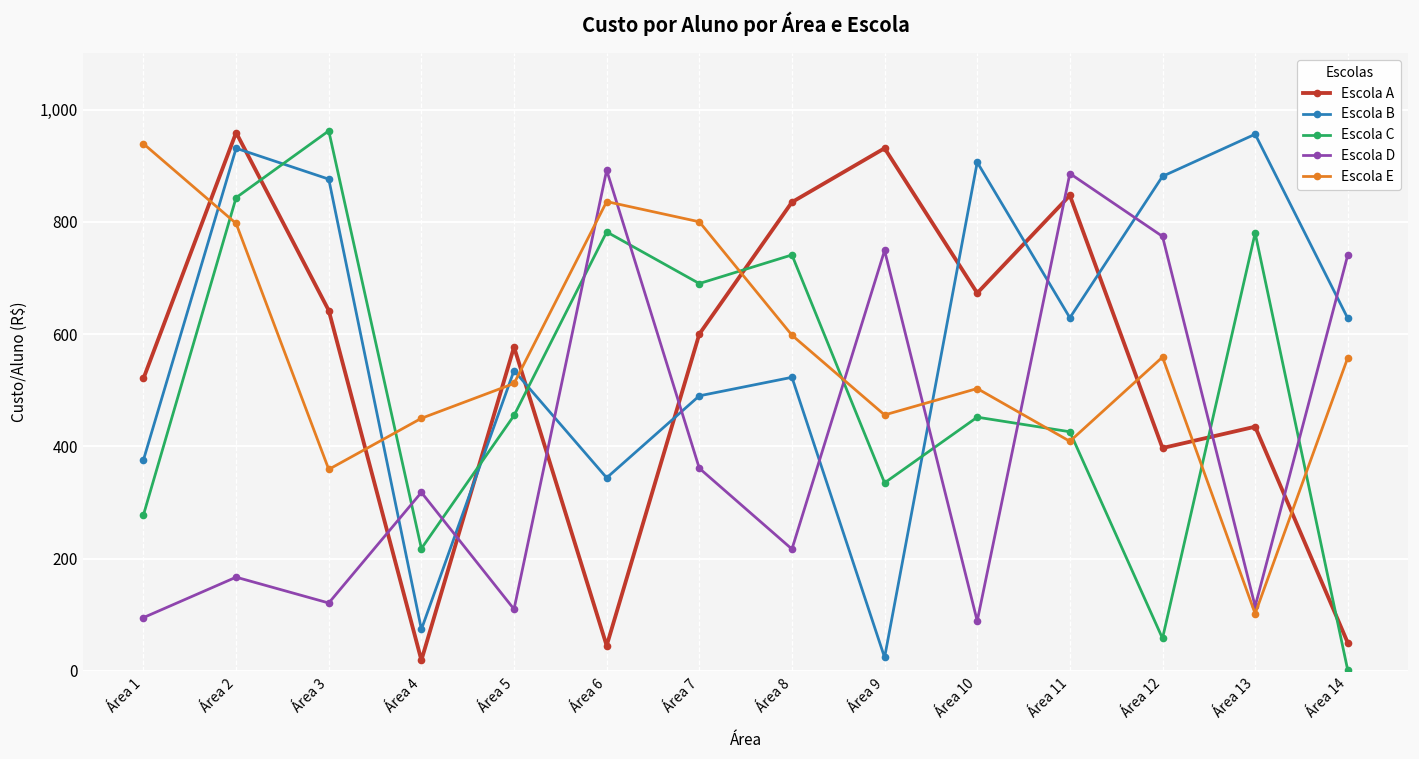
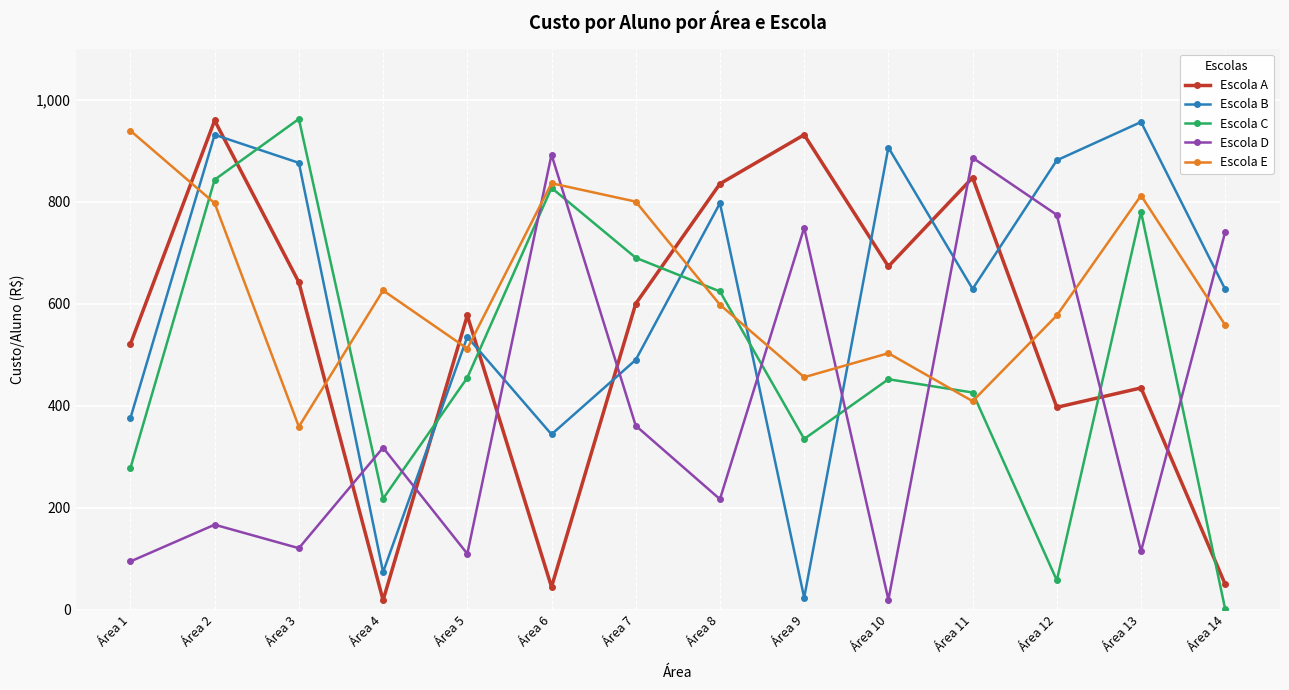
Escola E, Área 4: 450 -> 630
Escola C, Área 6: 780 -> 830
Escola B, Área 8: 520 -> 800
Escola C, Área 8: 740 -> 620
Escola D, Área 10: 90 -> 20
Escola E, Área 12: 560 -> 580
Escola E, Área 13: 100 -> 810
